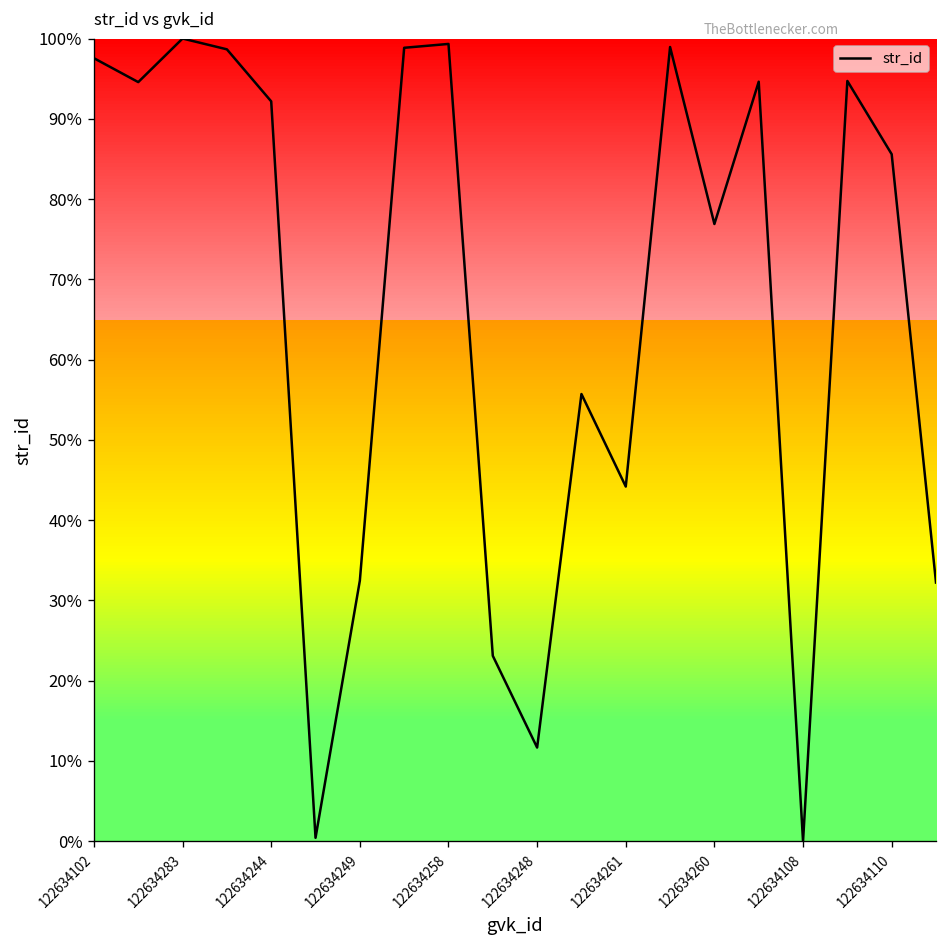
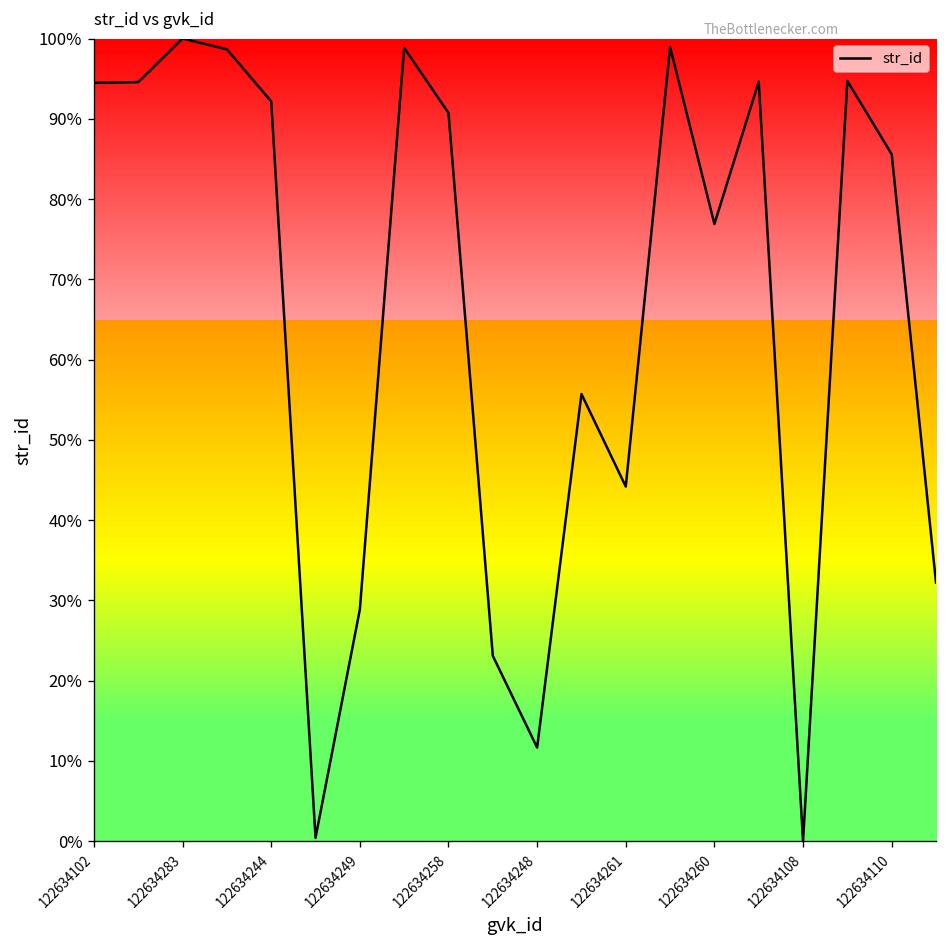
122634102: 98% -> 94%
122634249: 32% -> 29%
122634258: 99% -> 91%
